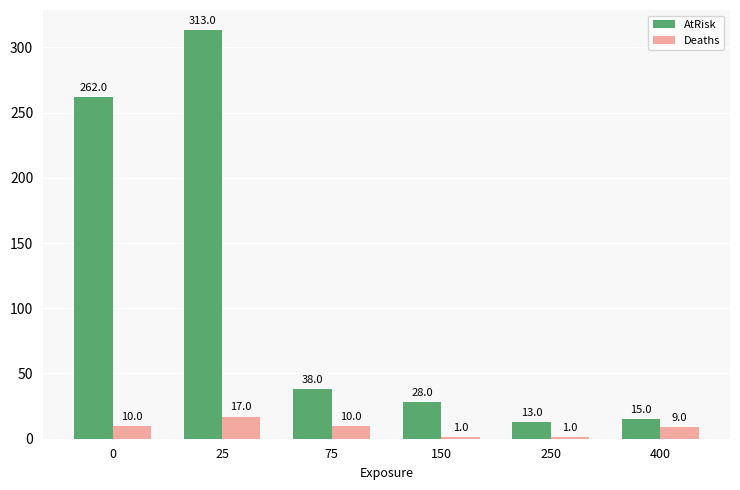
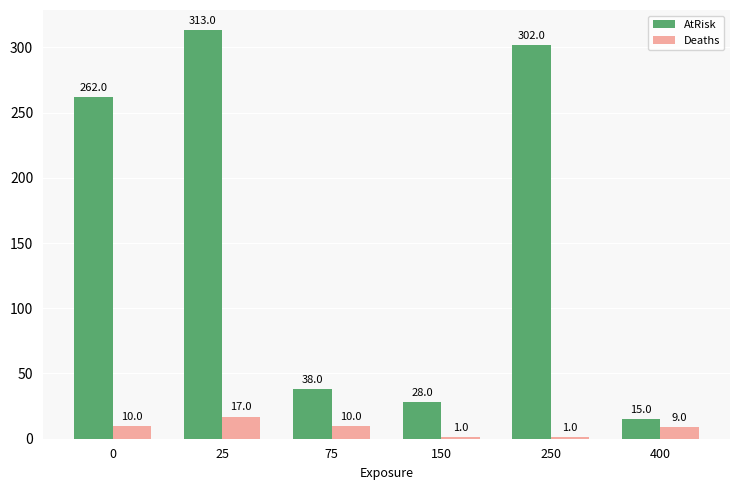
AtRisk, 250: 13.0 -> 302.0
